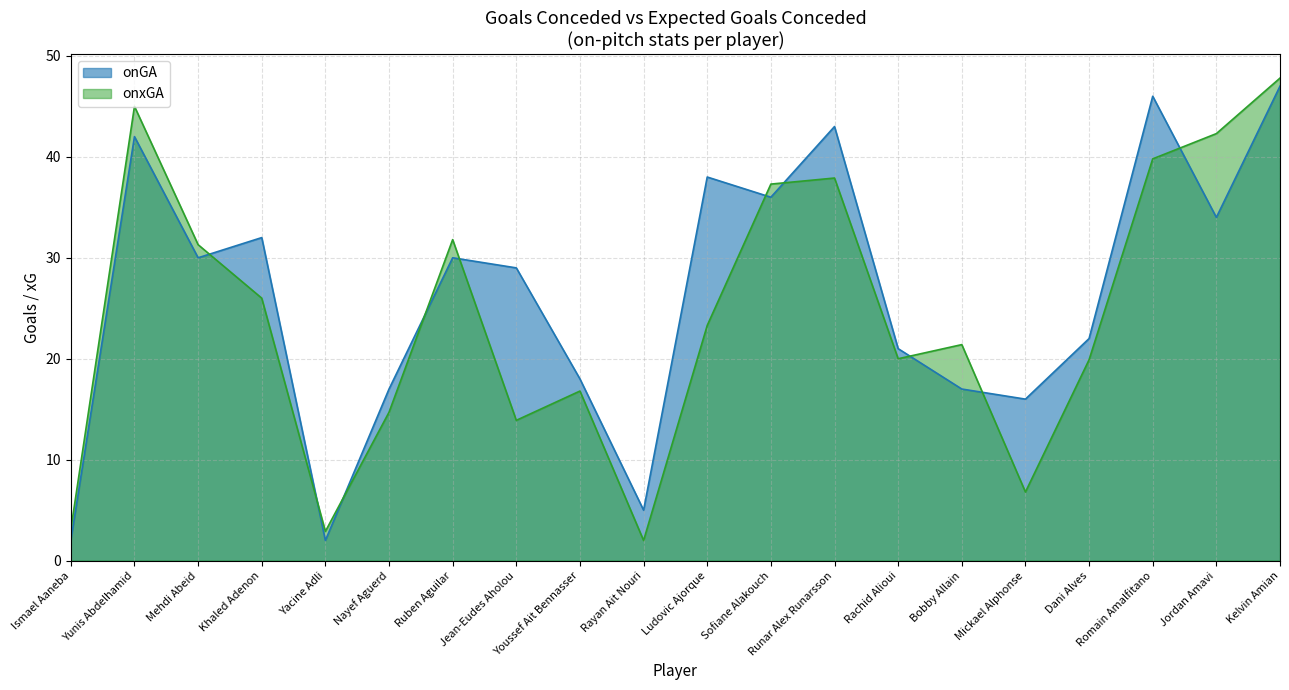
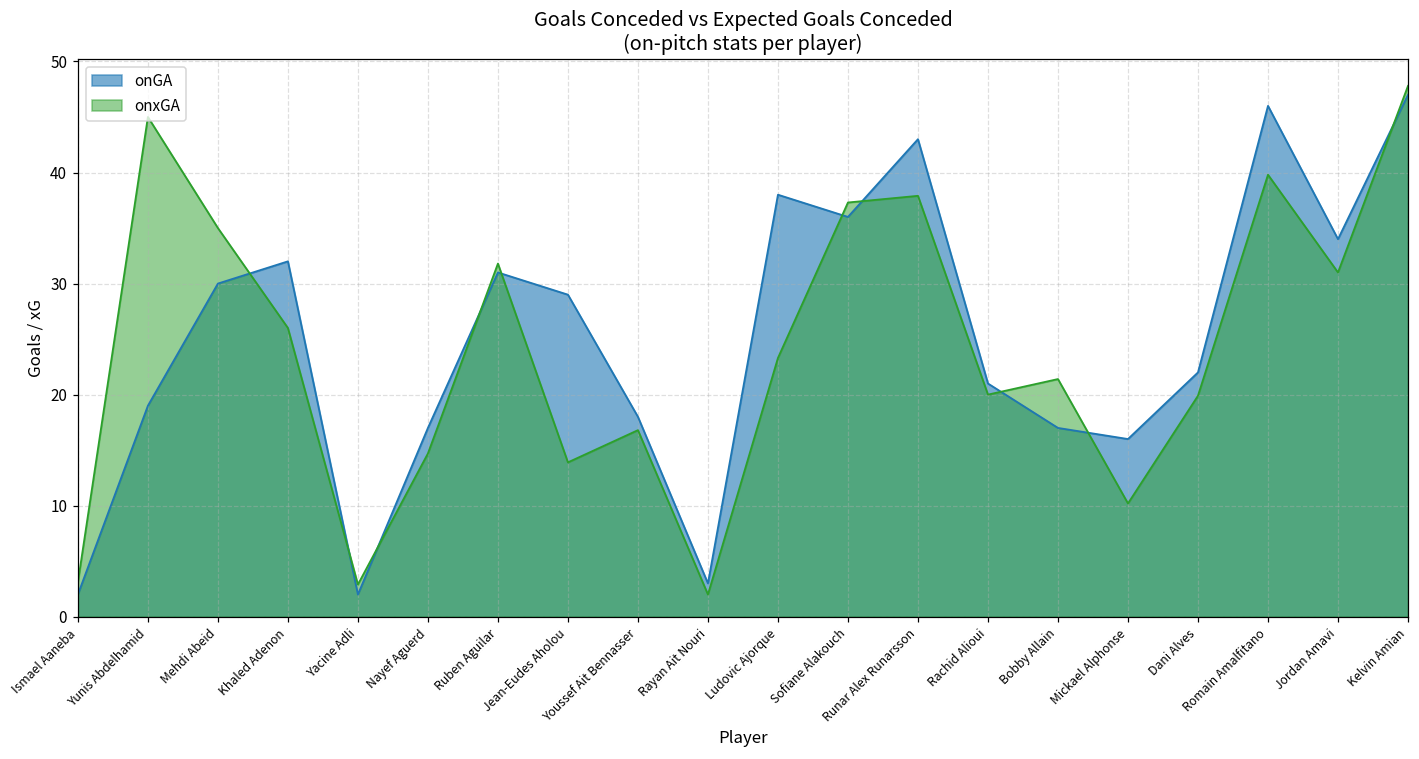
onGA, Yunis Abdelhamid: 42 -> 19
onxGA, Mehdi Abeid: 31.3 -> 35.0
onGA, Ruben Aguilar: 30 -> 31
onGA, Rayan Ait Nouri: 5 -> 3
onxGA, Mickael Alphonse: 6.8 -> 10.2
onxGA, Jordan Amavi: 42.3 -> 31.0
